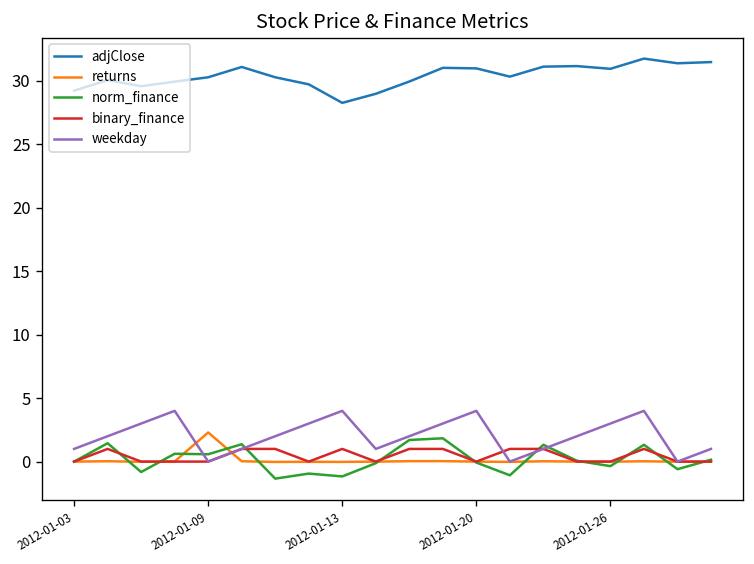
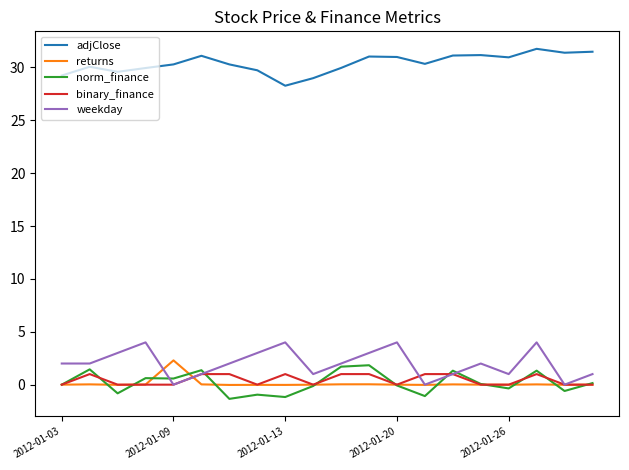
weekday, 2012-01-03: 1 -> 2
weekday, 2012-01-26: 3 -> 1
